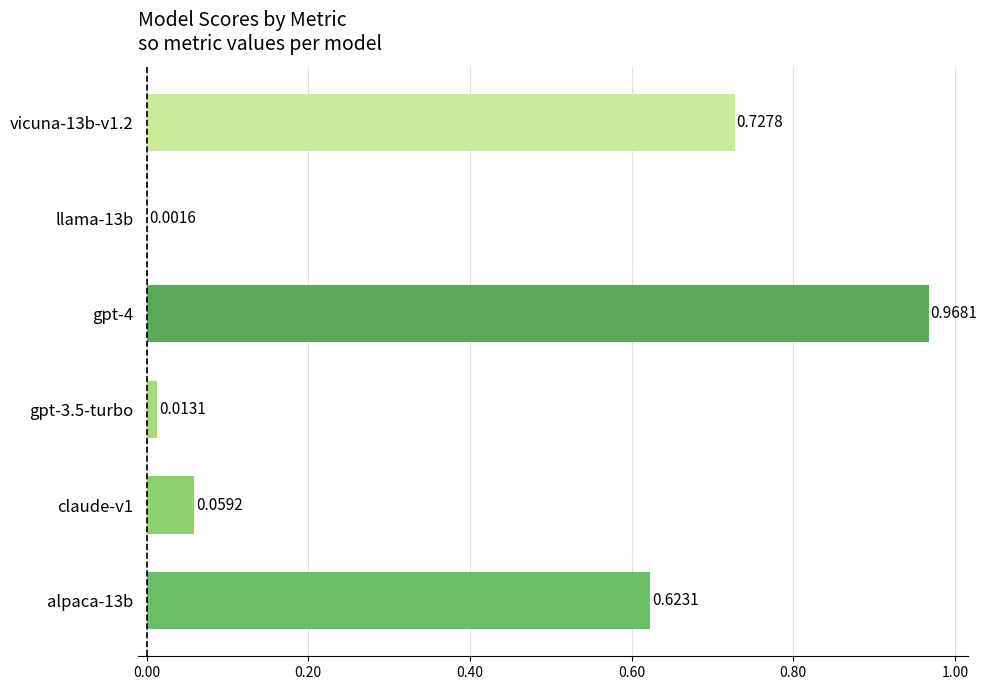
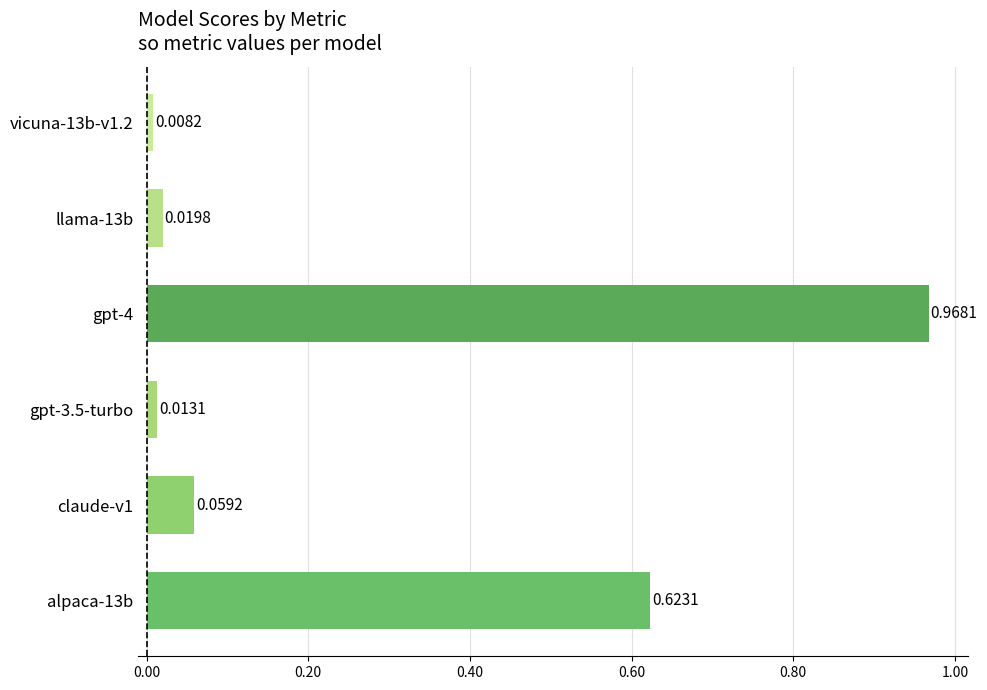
vicuna-13b-v1.2: 0.7278 -> 0.0082
llama-13b: 0.0016 -> 0.0198
